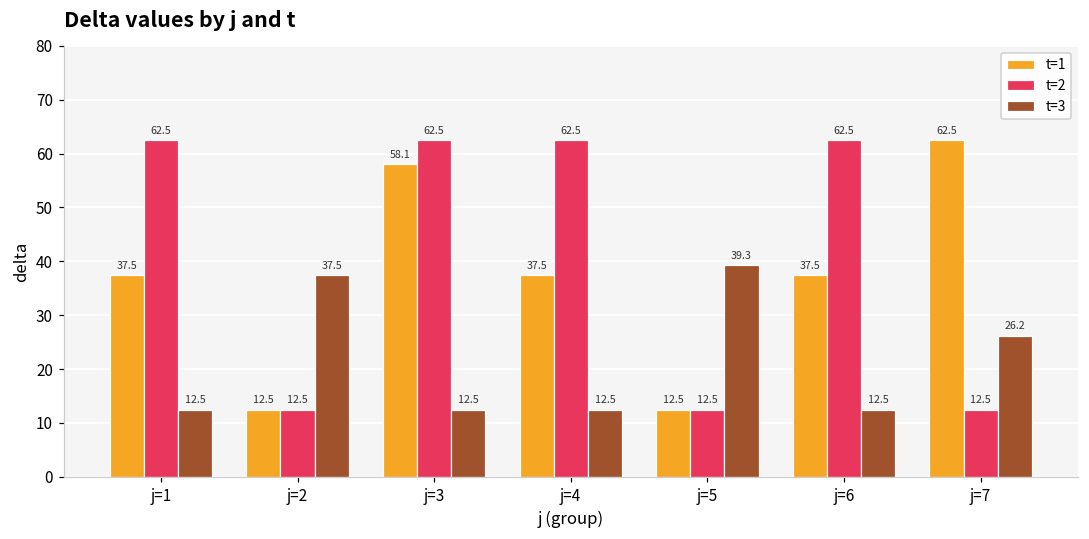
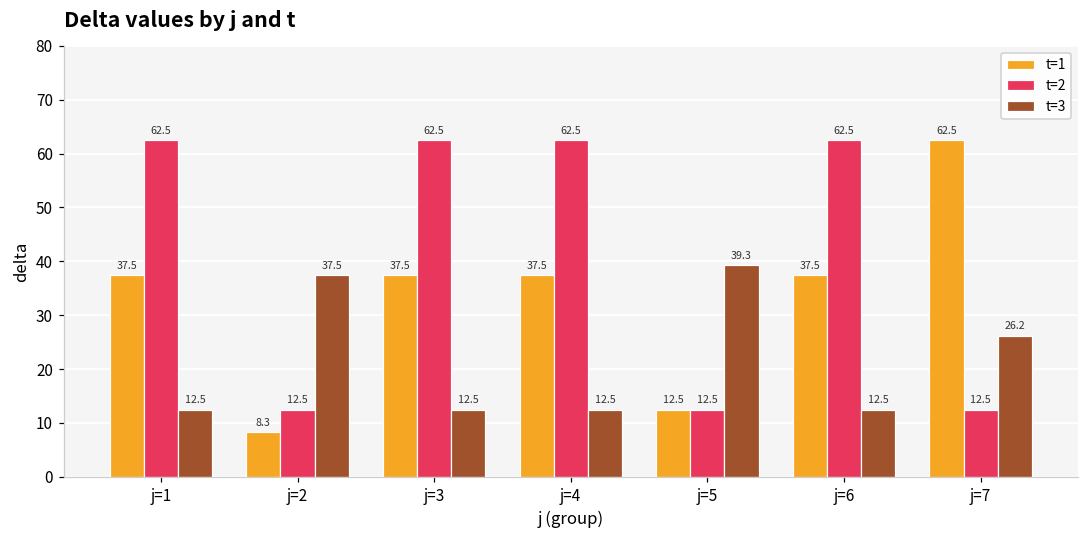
t=1, j=2: 12.5 -> 8.3
t=1, j=3: 58.1 -> 37.5
